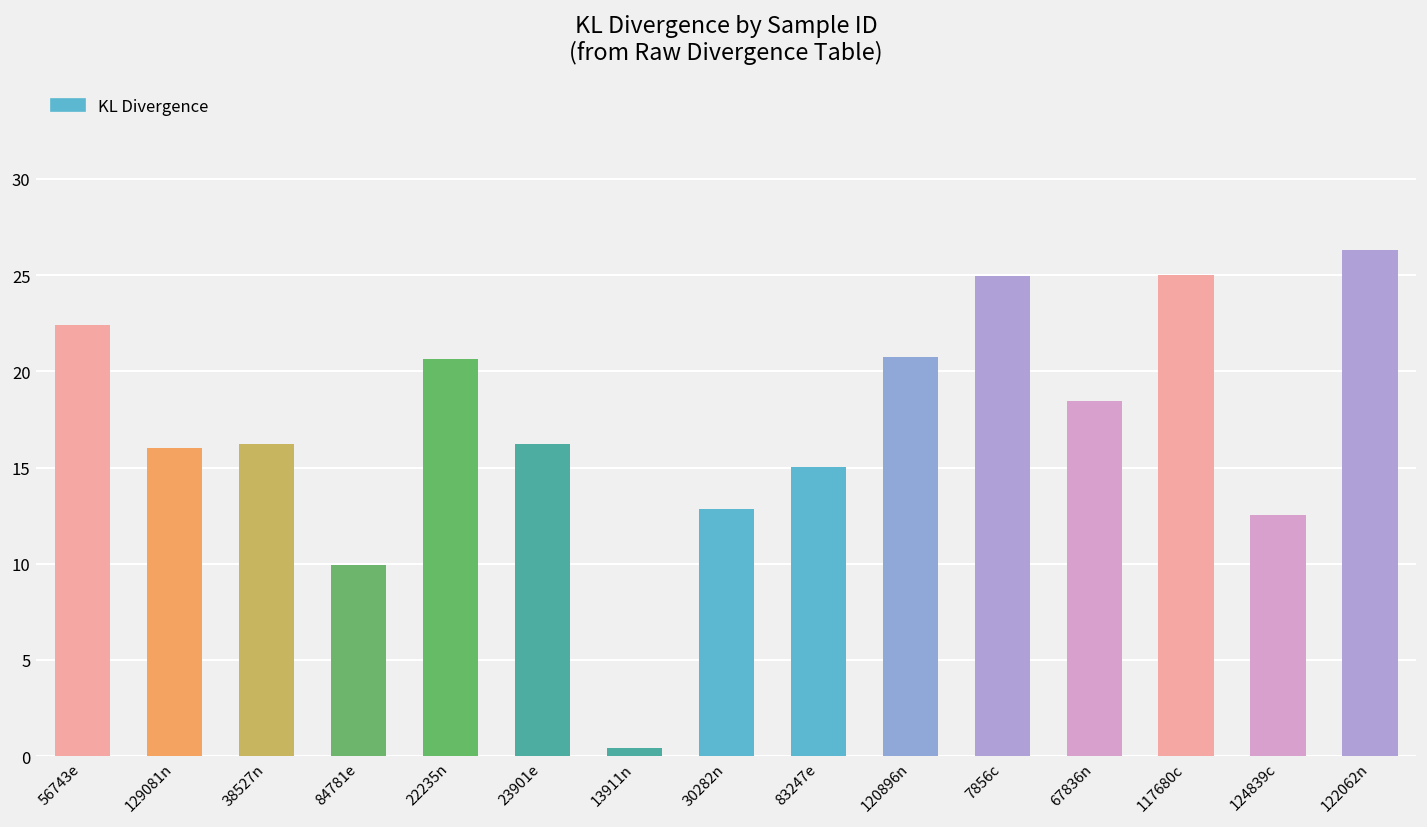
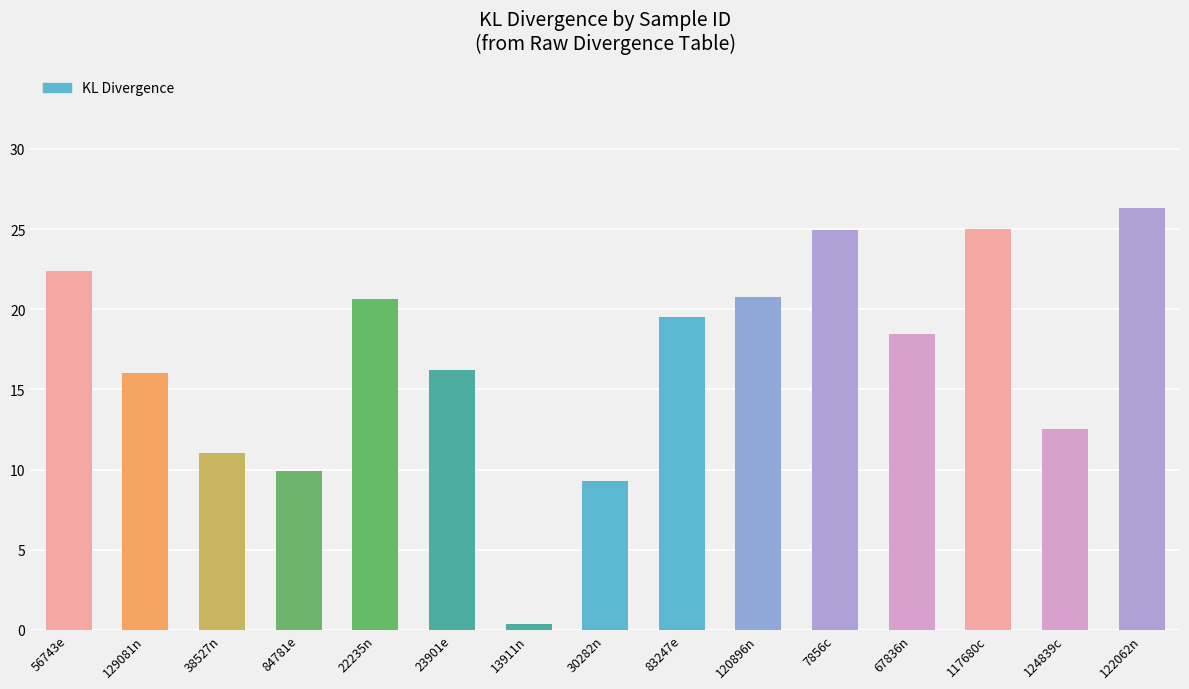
38527n: 16.2 -> 11.1
30282n: 12.9 -> 9.3
83247e: 15.0 -> 19.5
